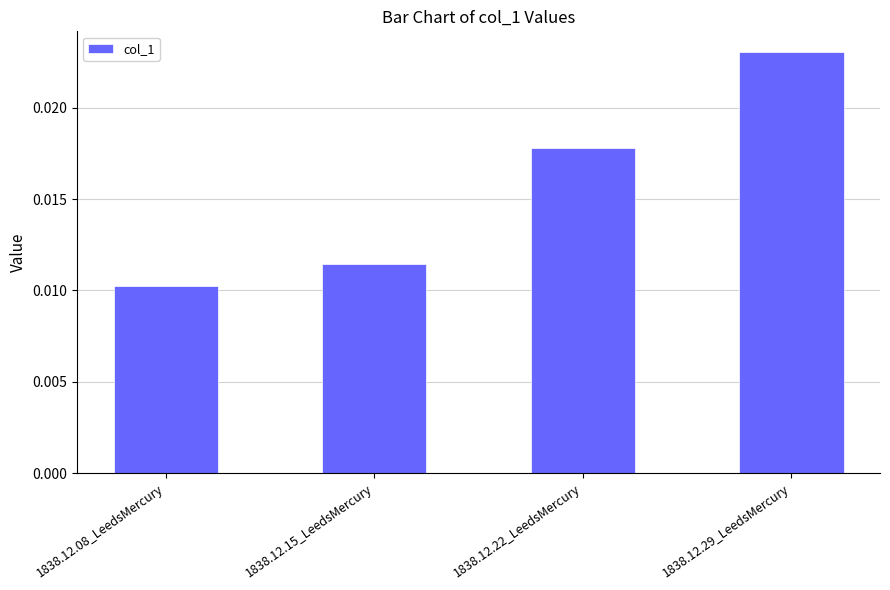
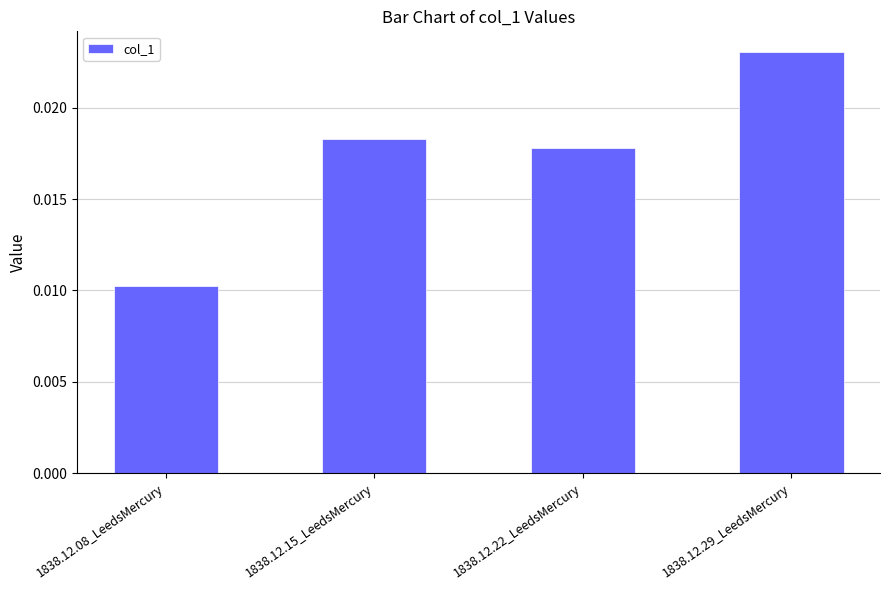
1838.12.15_LeedsMercury: 0.0114 -> 0.0183
